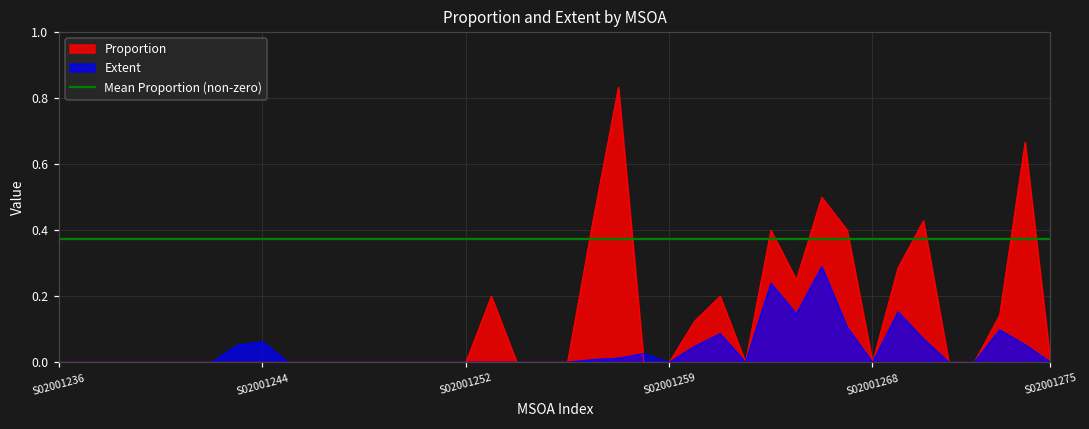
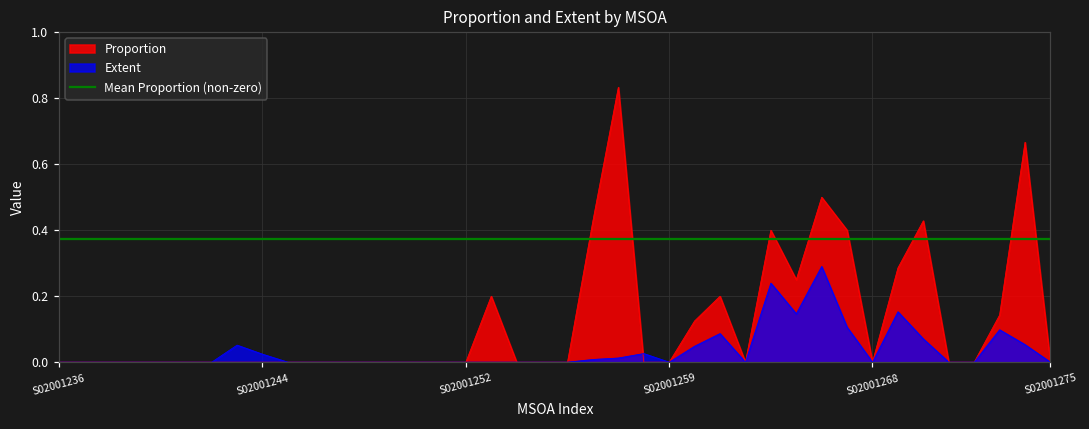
Extent, S02001244: 0.06 -> 0.02
